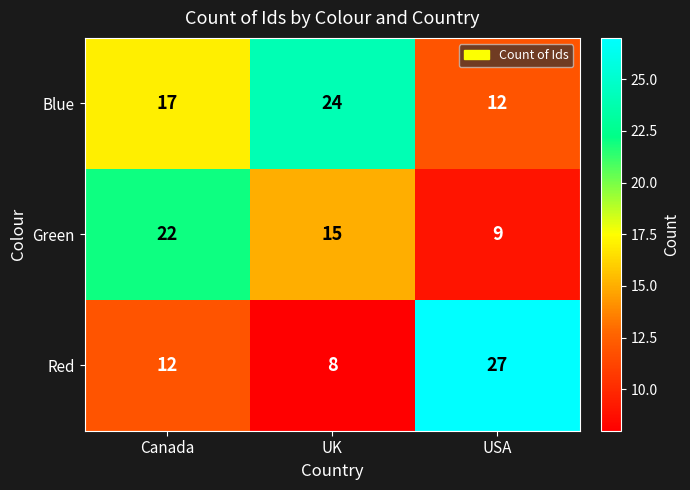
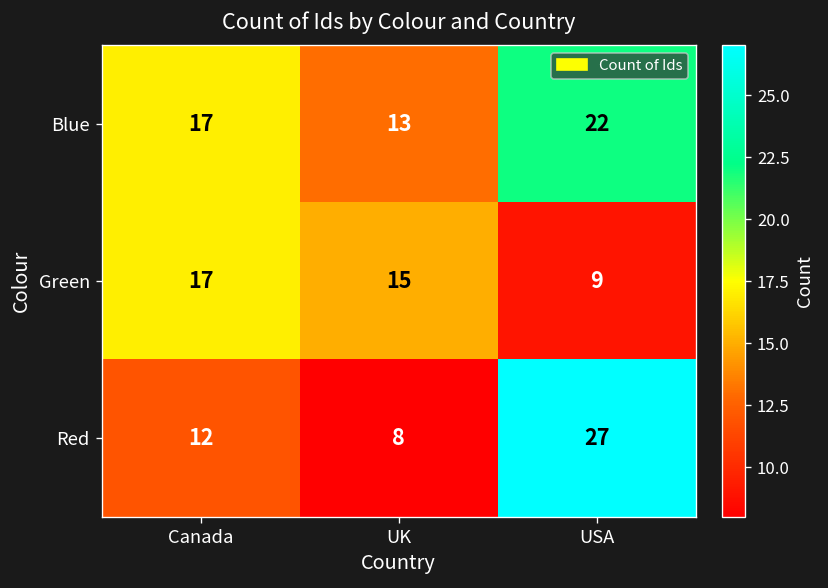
Blue, UK: 24 -> 13
Blue, USA: 12 -> 22
Green, Canada: 22 -> 17
